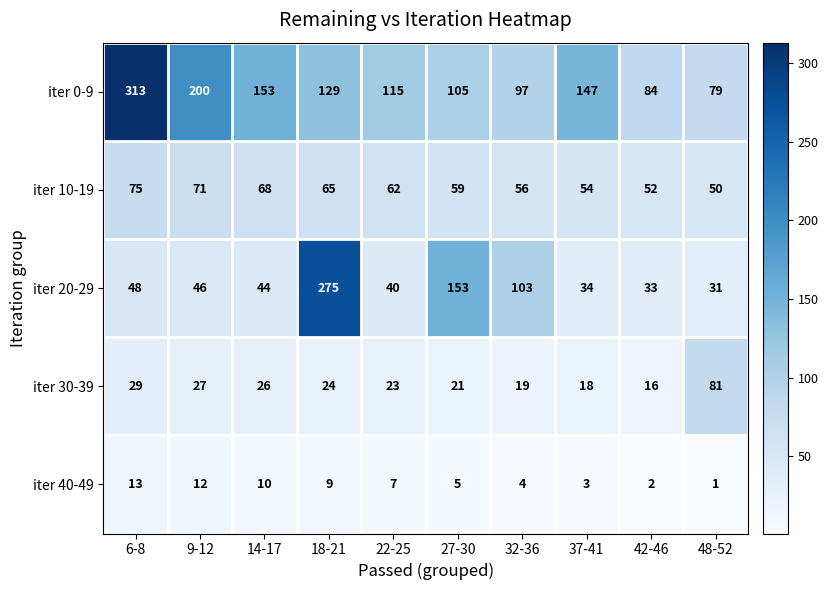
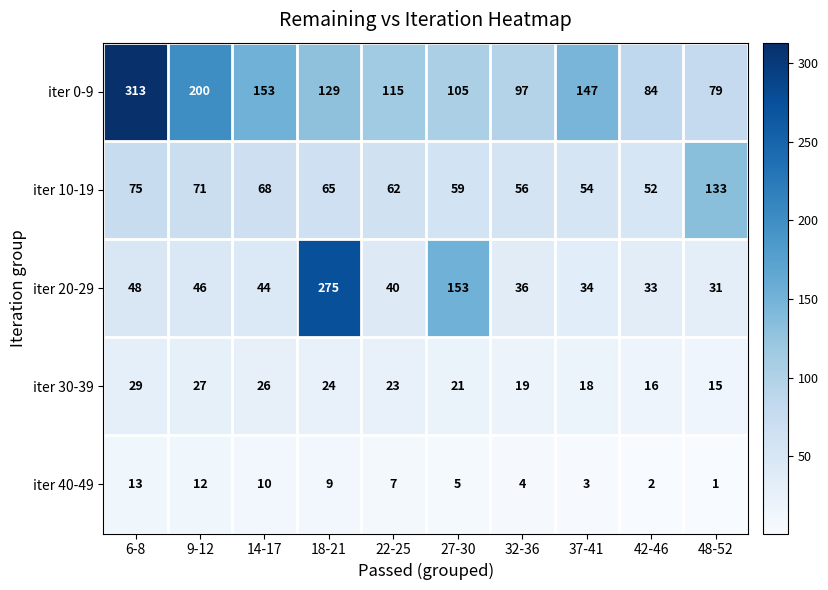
iter 10-19, 48-52: 50 -> 133
iter 20-29, 32-36: 103 -> 36
iter 30-39, 48-52: 81 -> 15
